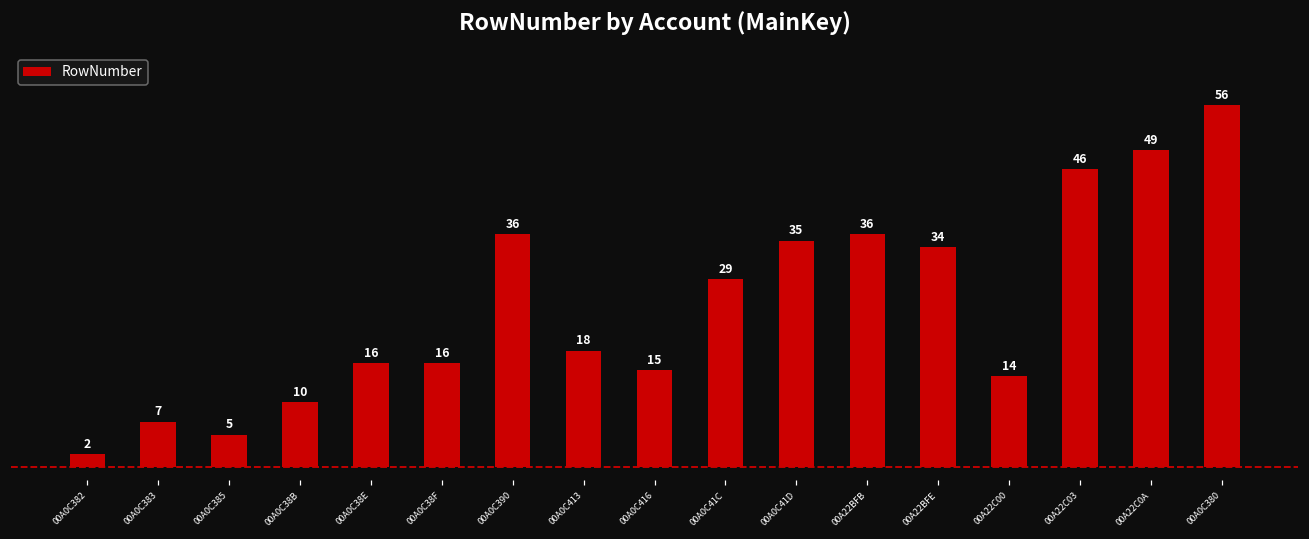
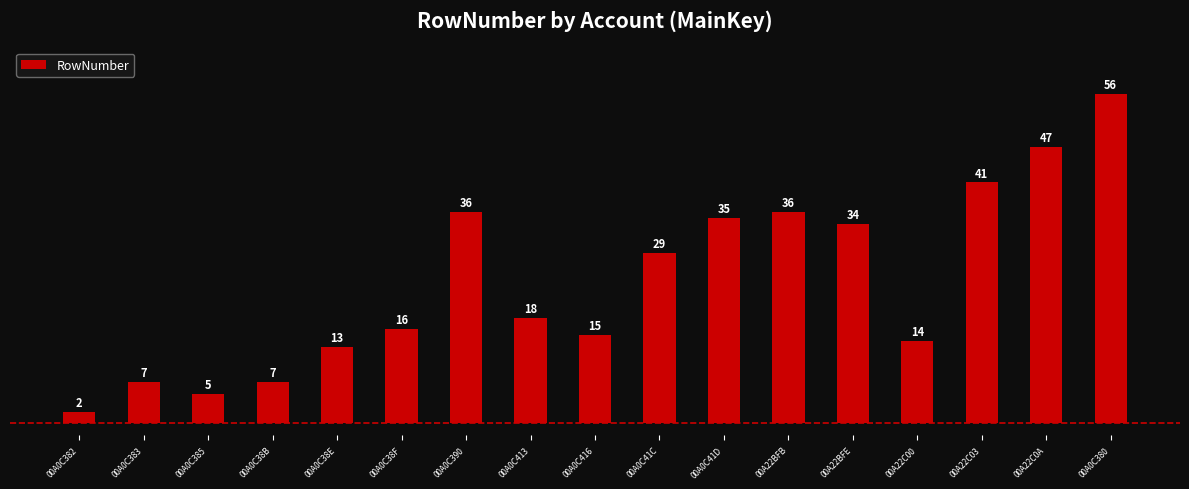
00A0C38B: 10 -> 7
00A0C38E: 16 -> 13
00A22C03: 46 -> 41
00A22C0A: 49 -> 47
